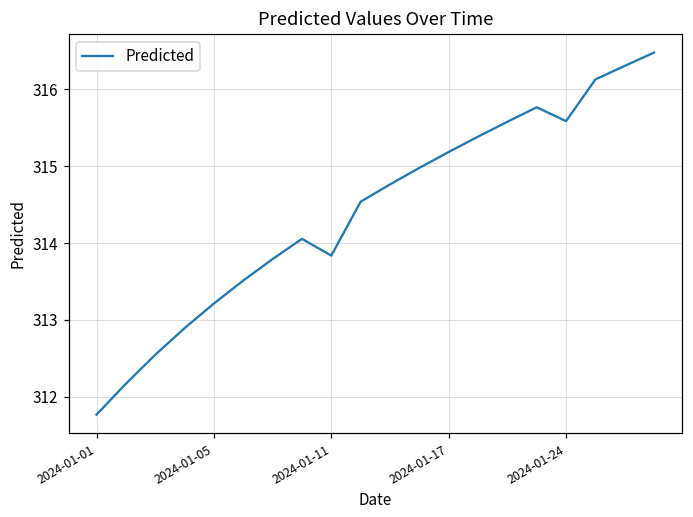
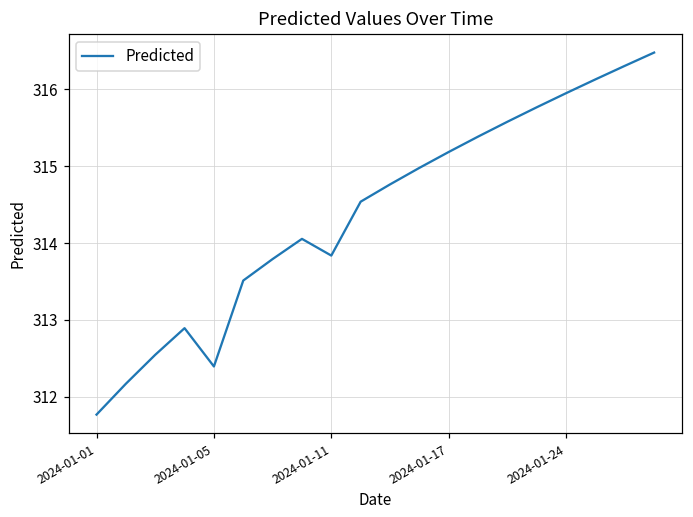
2024-01-05: 313.2 -> 312.4
2024-01-24: 315.6 -> 316.0
